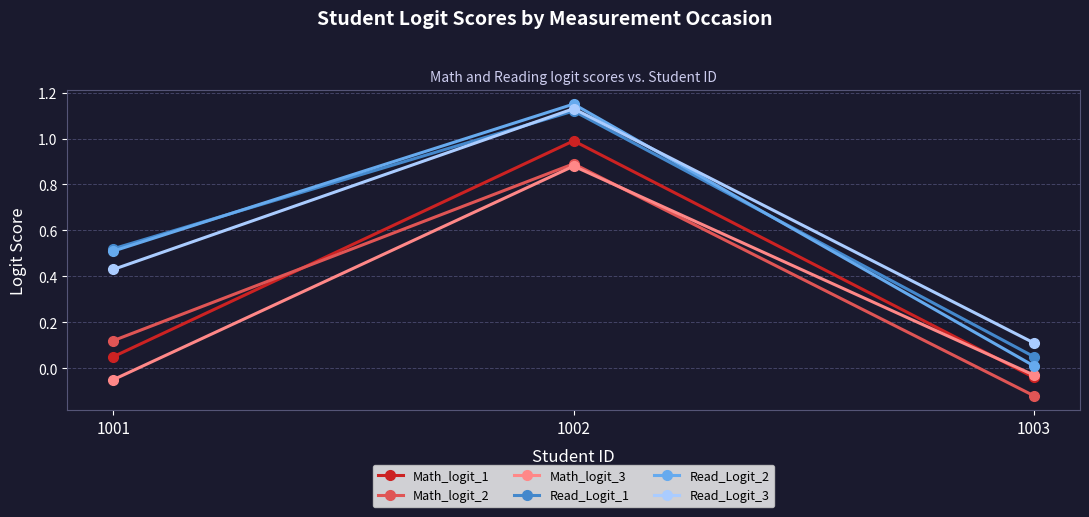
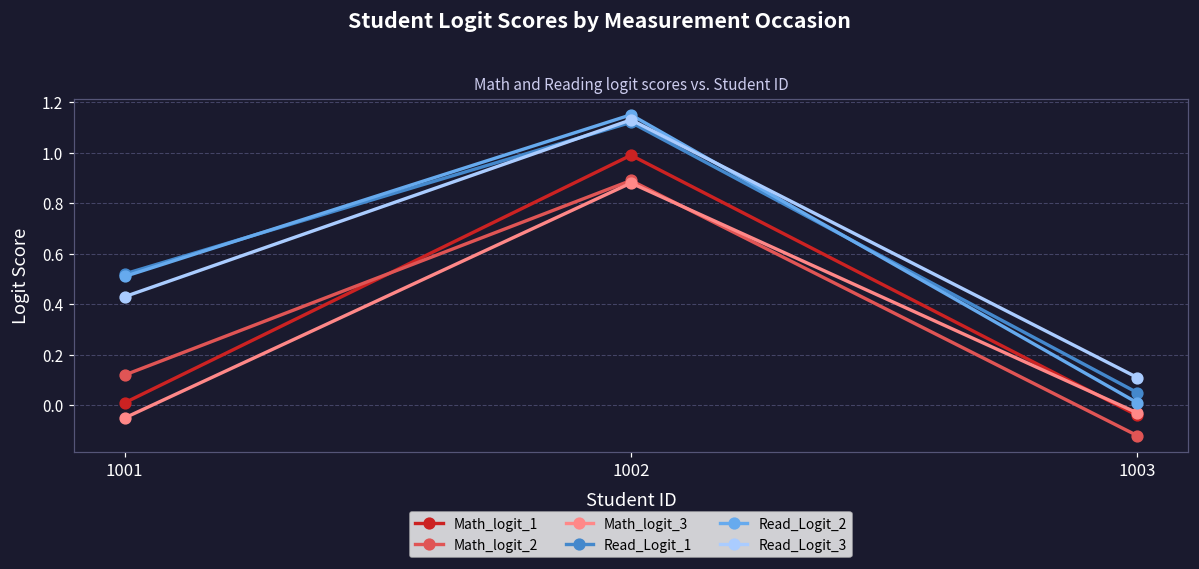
Math_logit_1, 1001: 0.05 -> 0.01
